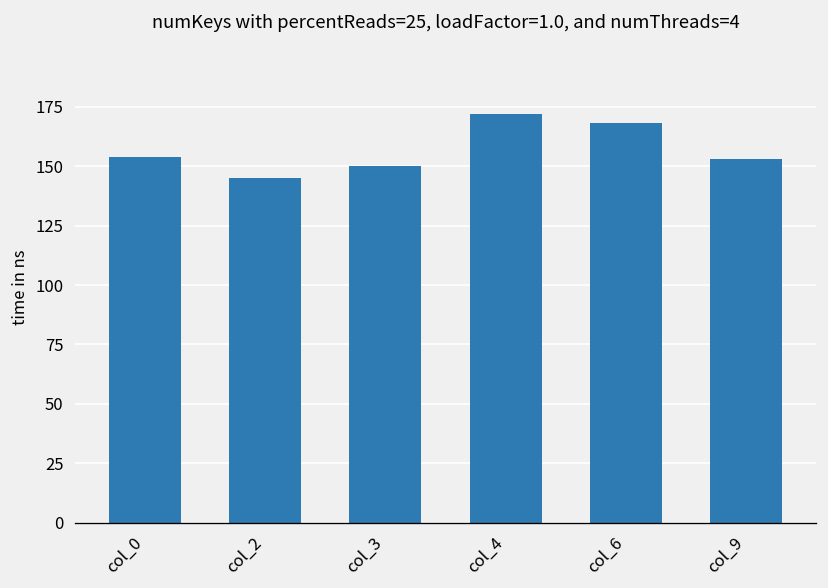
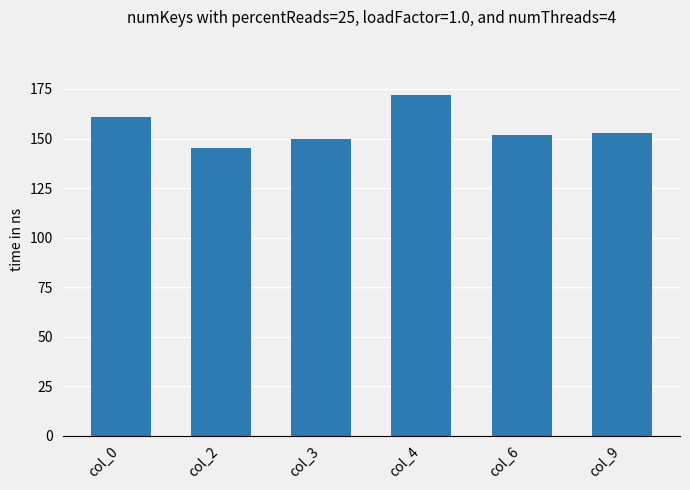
col_0: 154 -> 161
col_6: 168 -> 152
